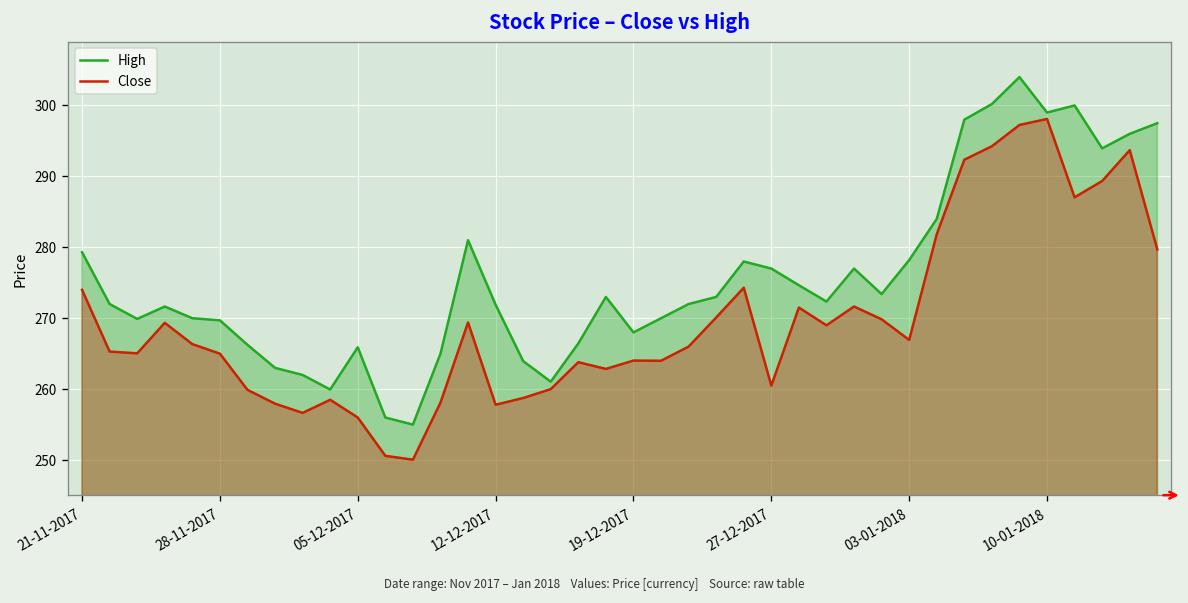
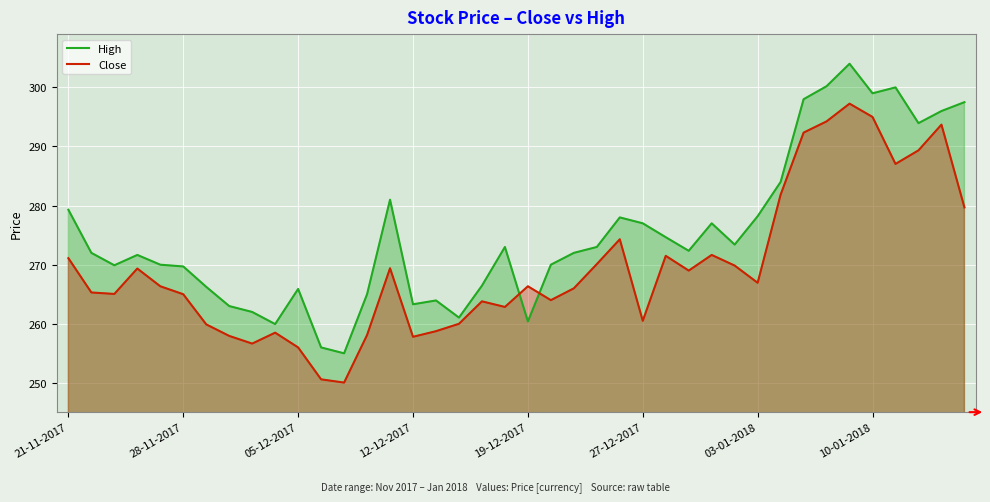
Close, 21-11-2017: 274 -> 271
High, 12-12-2017: 272 -> 263
High, 19-12-2017: 268 -> 260
Close, 19-12-2017: 264 -> 266
Close, 10-01-2018: 298 -> 295
